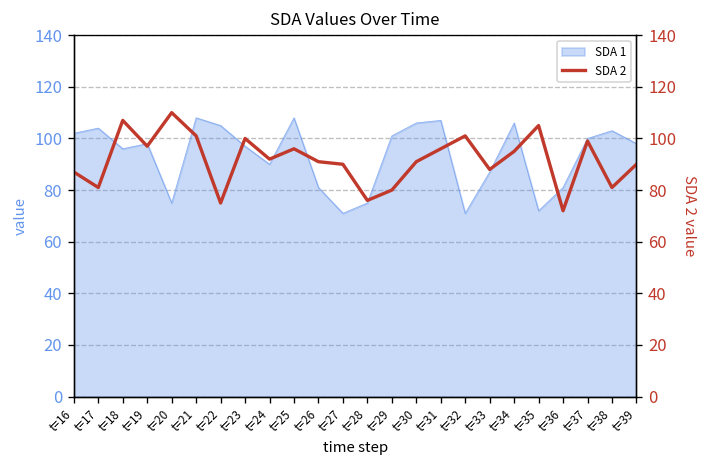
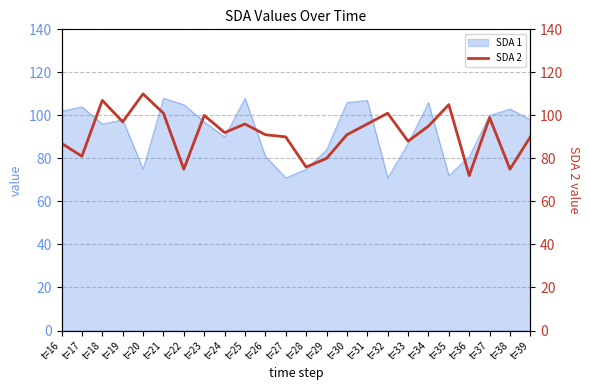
SDA 1, t=29: 101 -> 84
SDA 2, t=38: 81 -> 75
